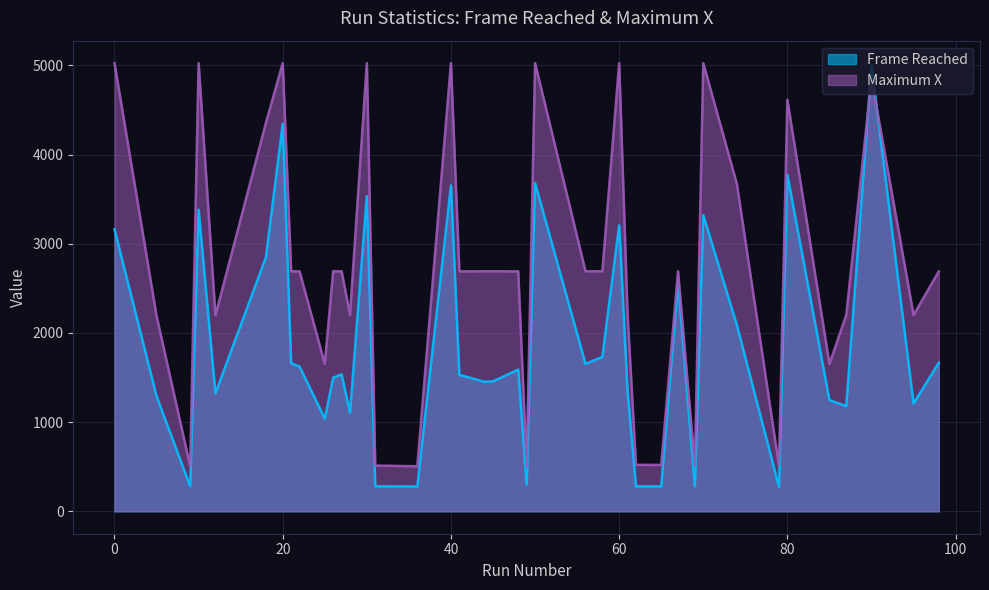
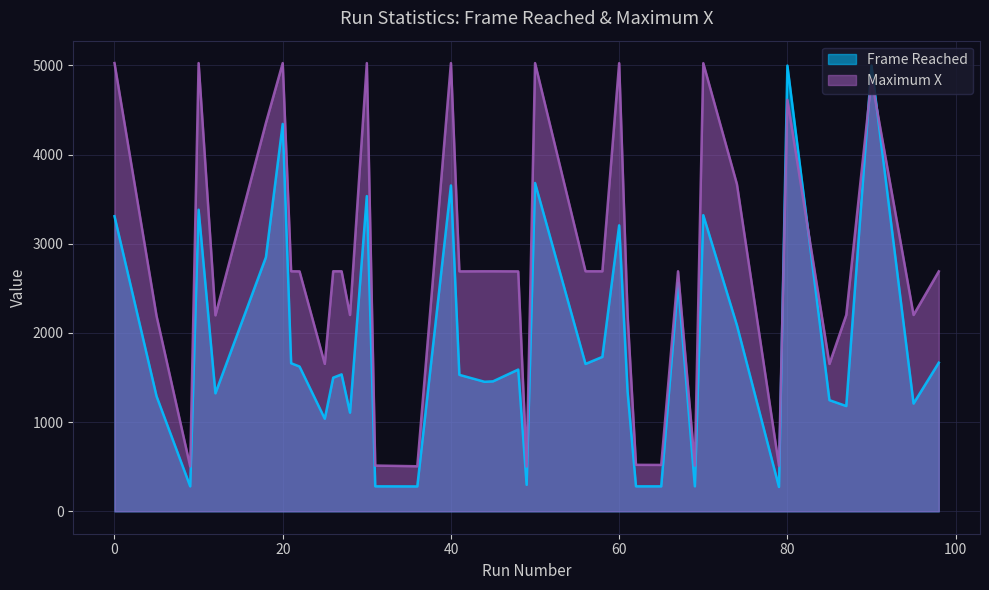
Frame Reached, 0: 3200 -> 3300
Frame Reached, 80: 3800 -> 5000
